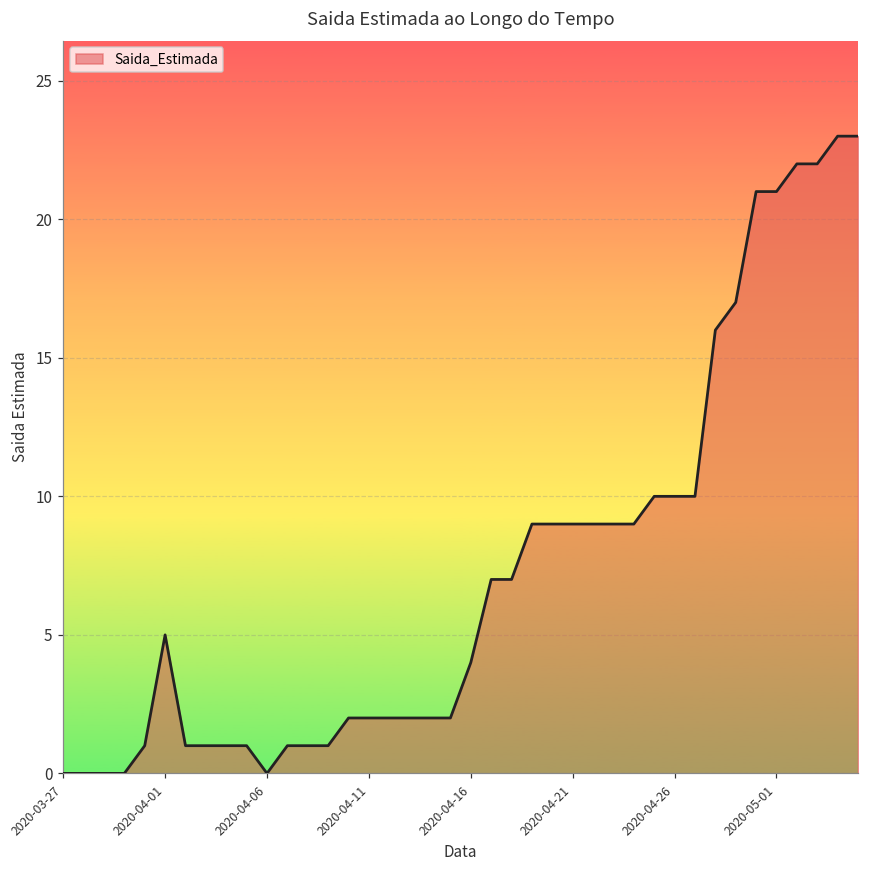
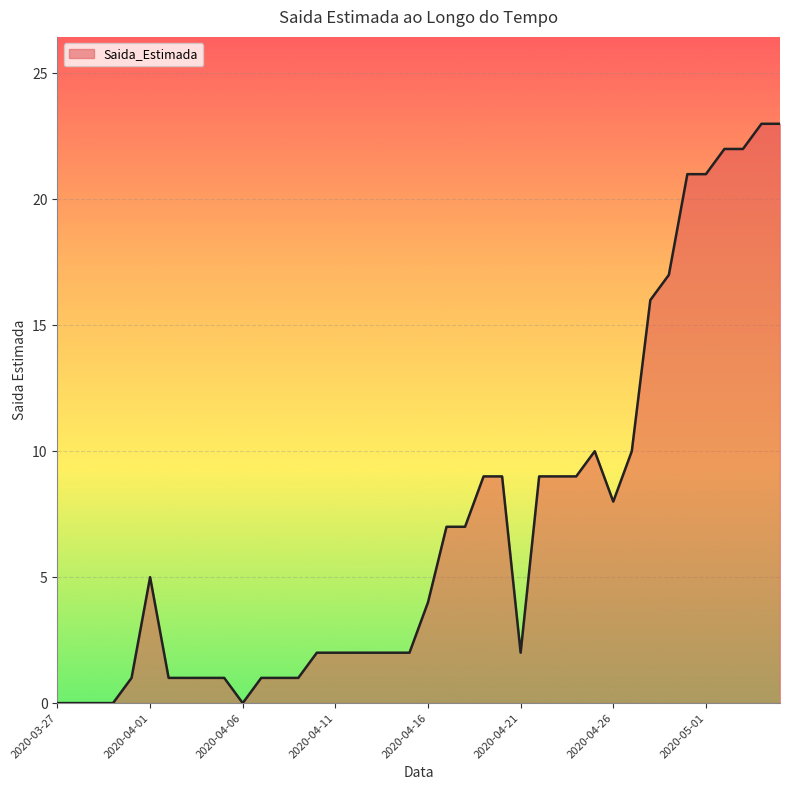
2020-04-21: 9 -> 2
2020-04-26: 10 -> 8
